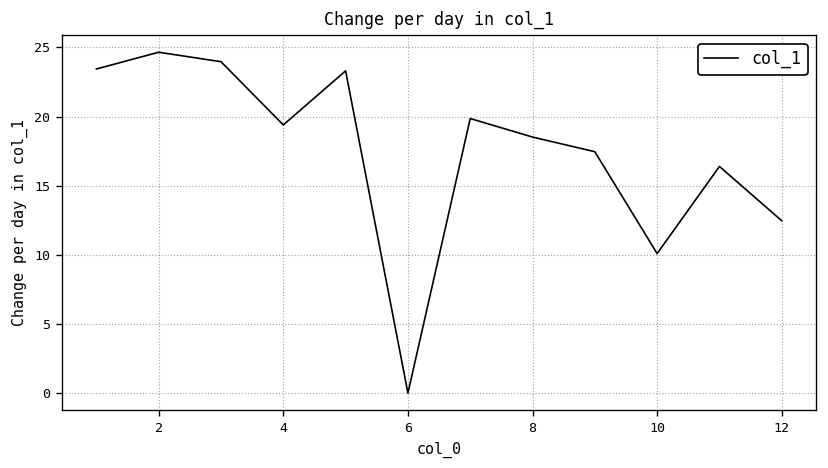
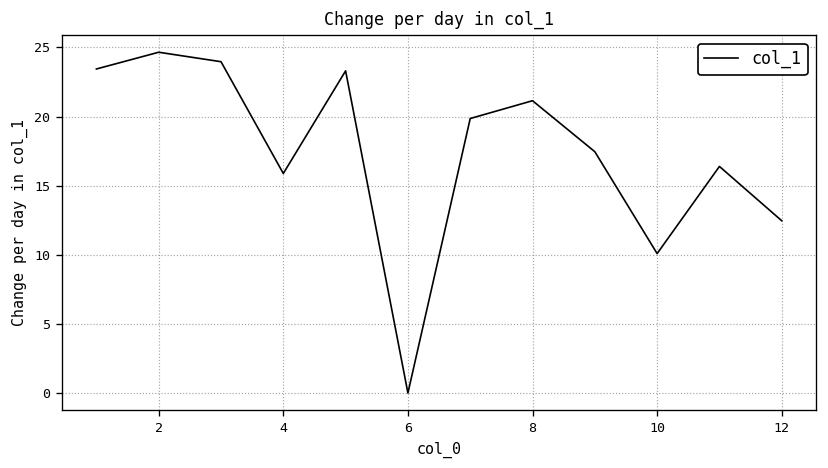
4: 19.4 -> 15.9
8: 18.5 -> 21.1
